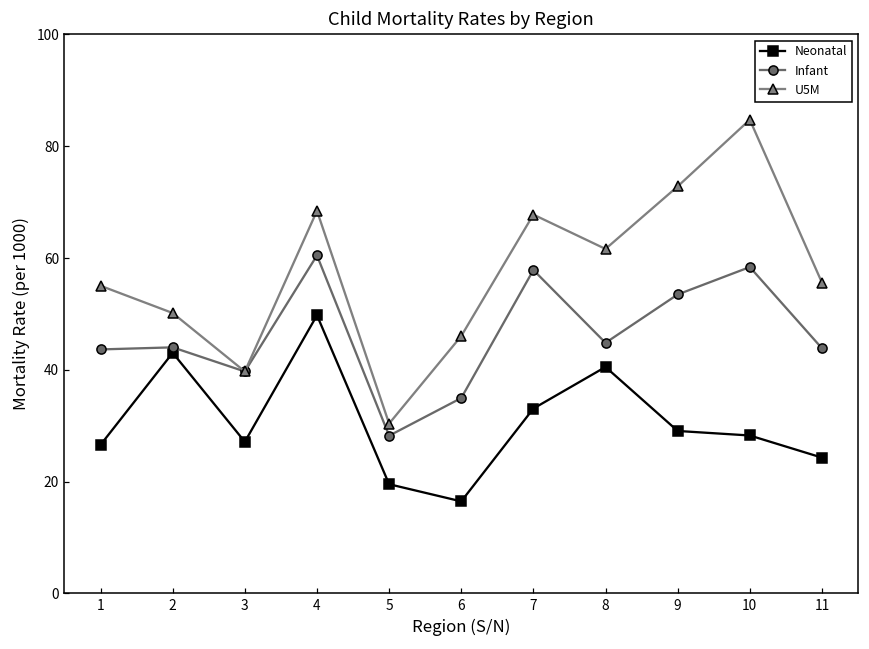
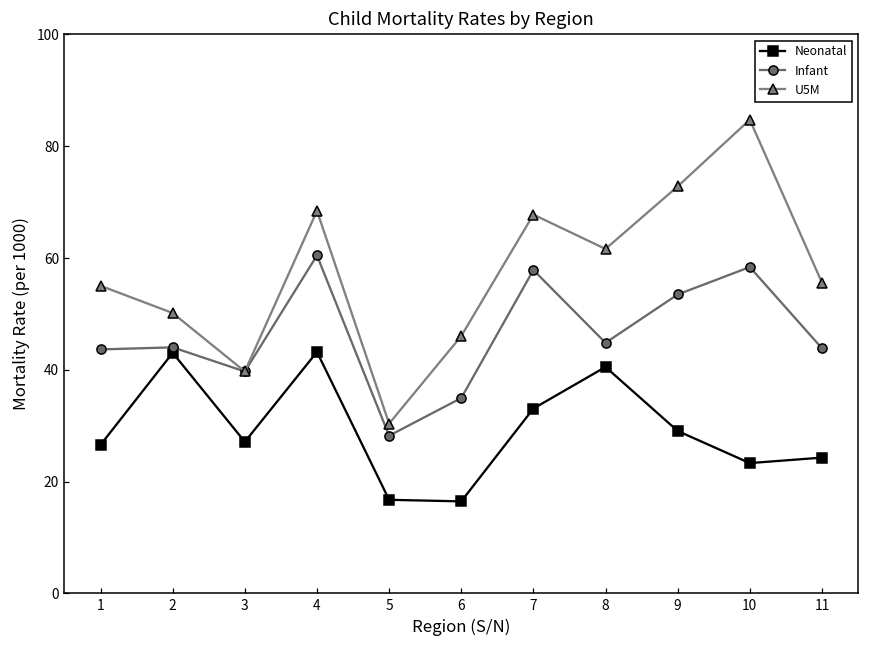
Neonatal, 4: 50 -> 43
Neonatal, 5: 20 -> 17
Neonatal, 10: 28 -> 23
